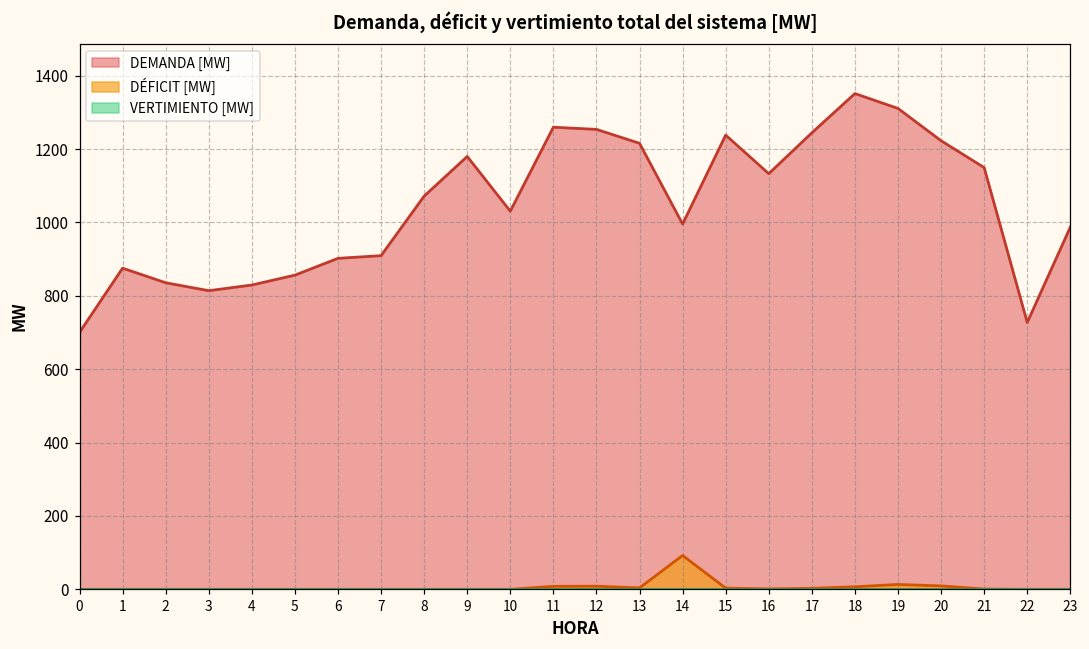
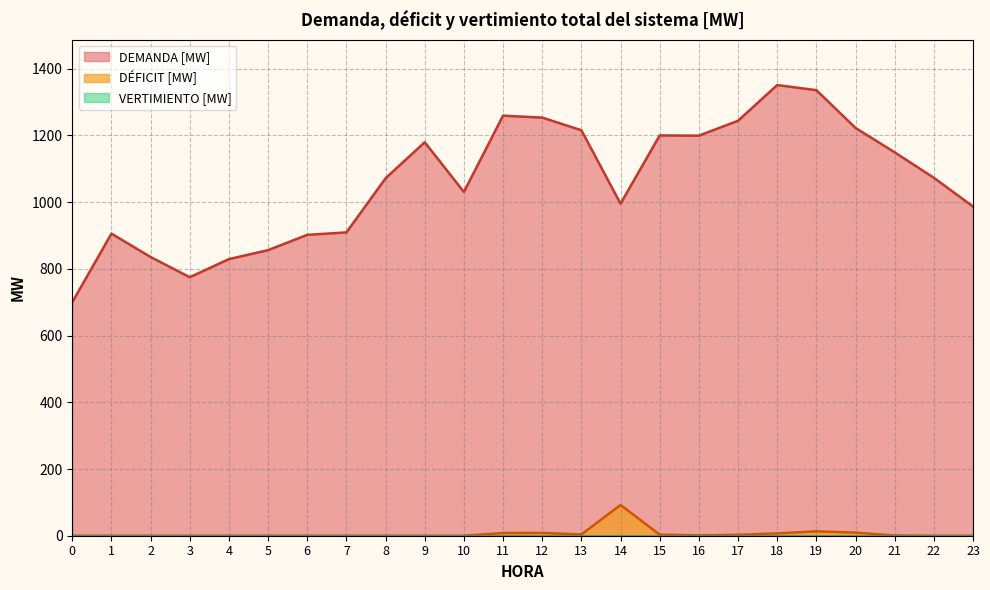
DEMANDA [MW], 1: 880 -> 910
DEMANDA [MW], 3: 810 -> 780
DEMANDA [MW], 15: 1240 -> 1200
DEMANDA [MW], 16: 1130 -> 1200
DEMANDA [MW], 19: 1310 -> 1340
DEMANDA [MW], 22: 730 -> 1070
